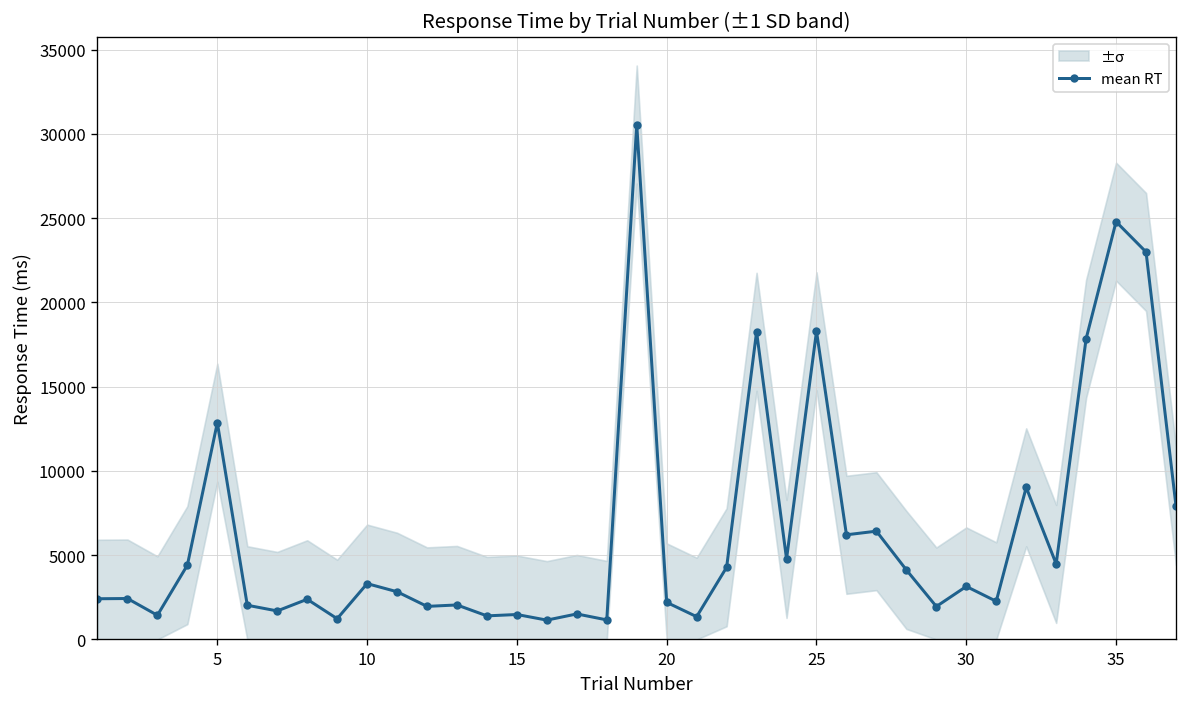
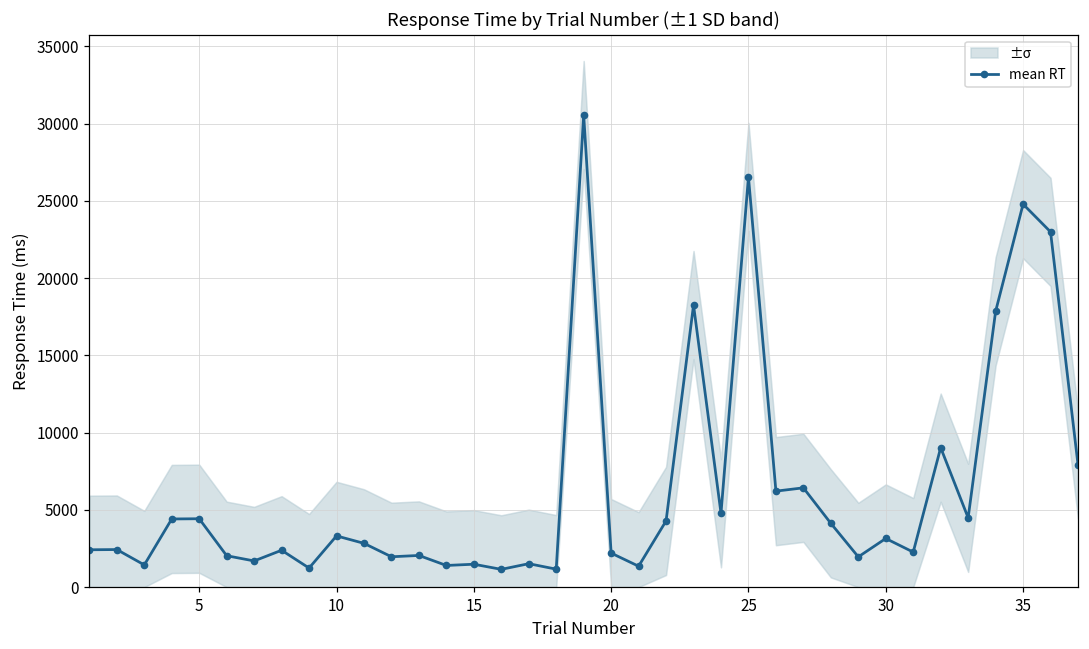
mean RT, 5: 12900 -> 4400
mean RT, 25: 18300 -> 26500
